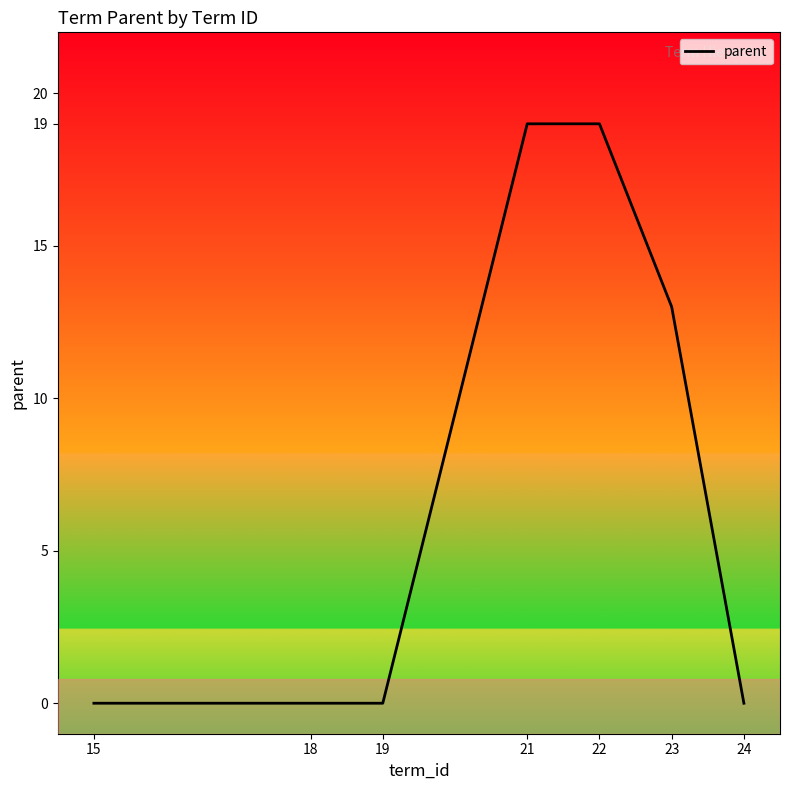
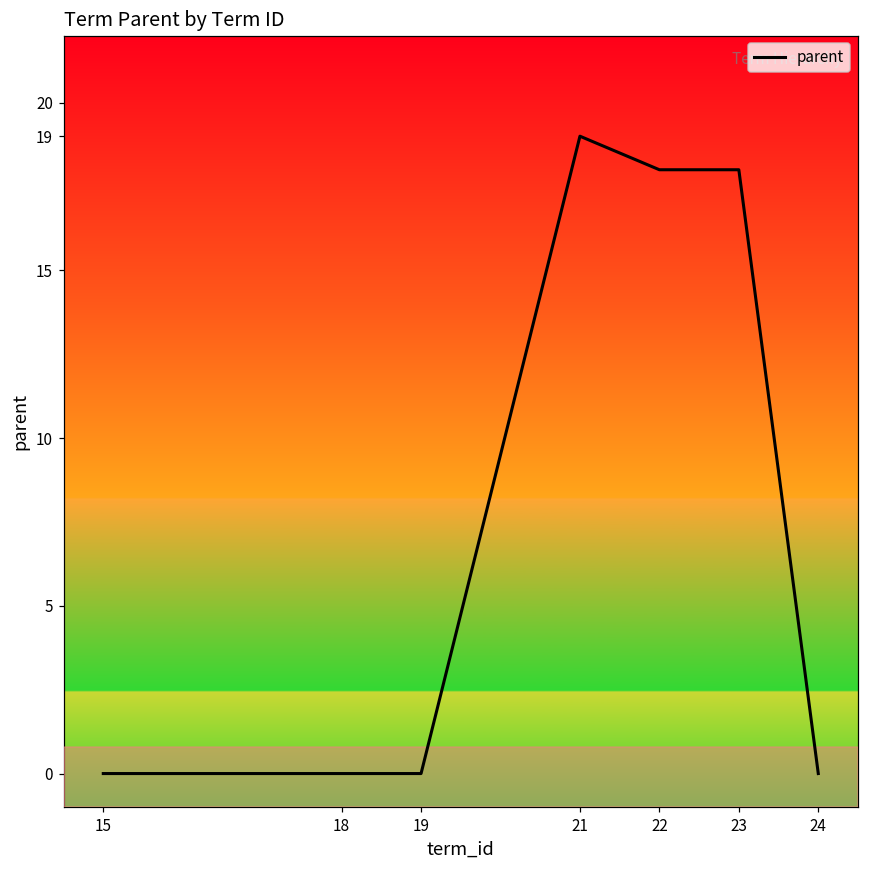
22: 19 -> 18
23: 13 -> 18
